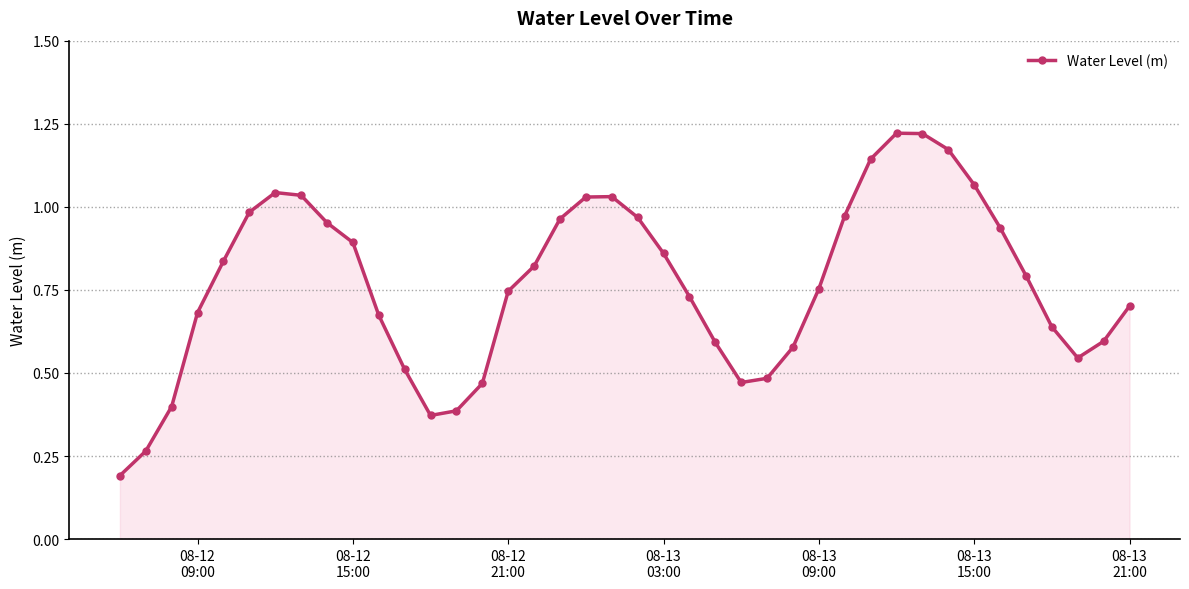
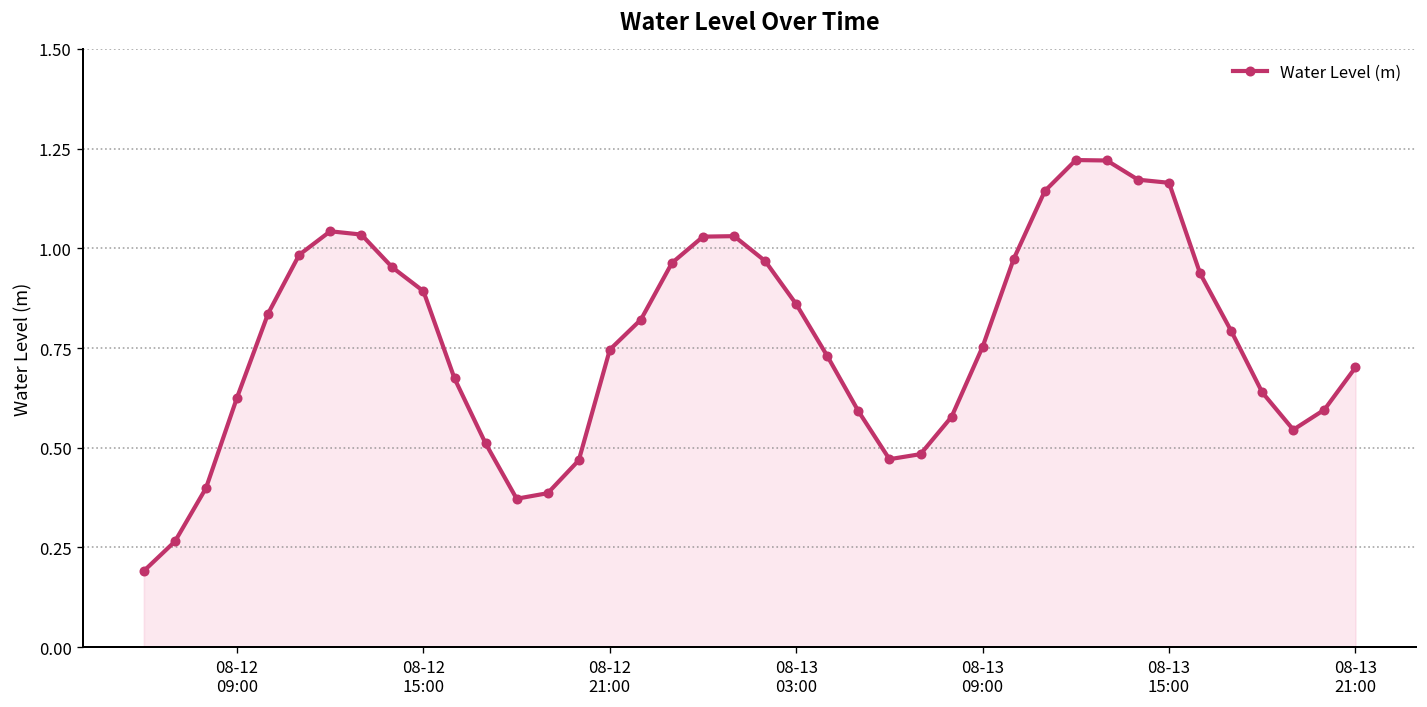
08-12 09:00: 0.68 -> 0.63
08-13 15:00: 1.07 -> 1.16
